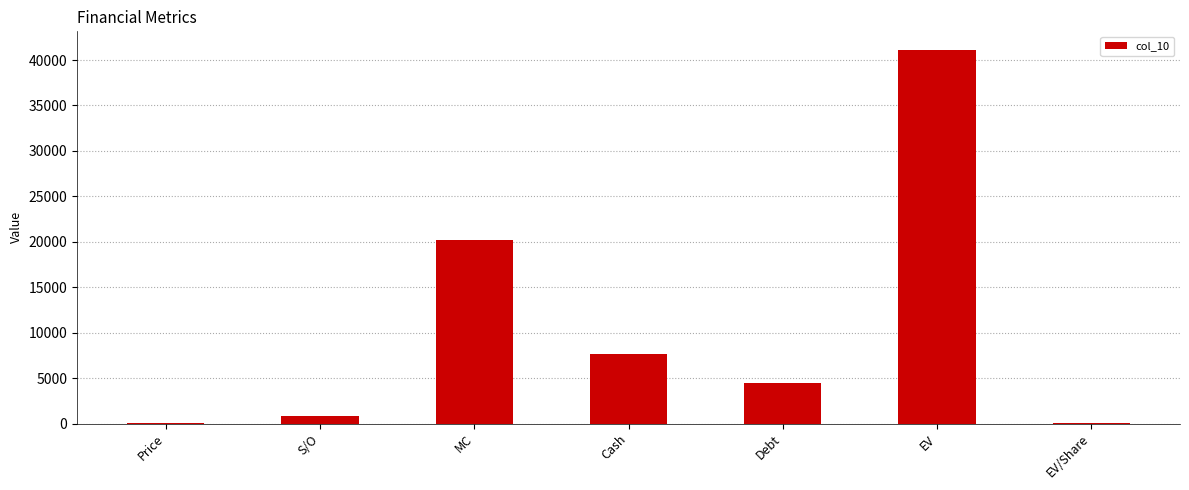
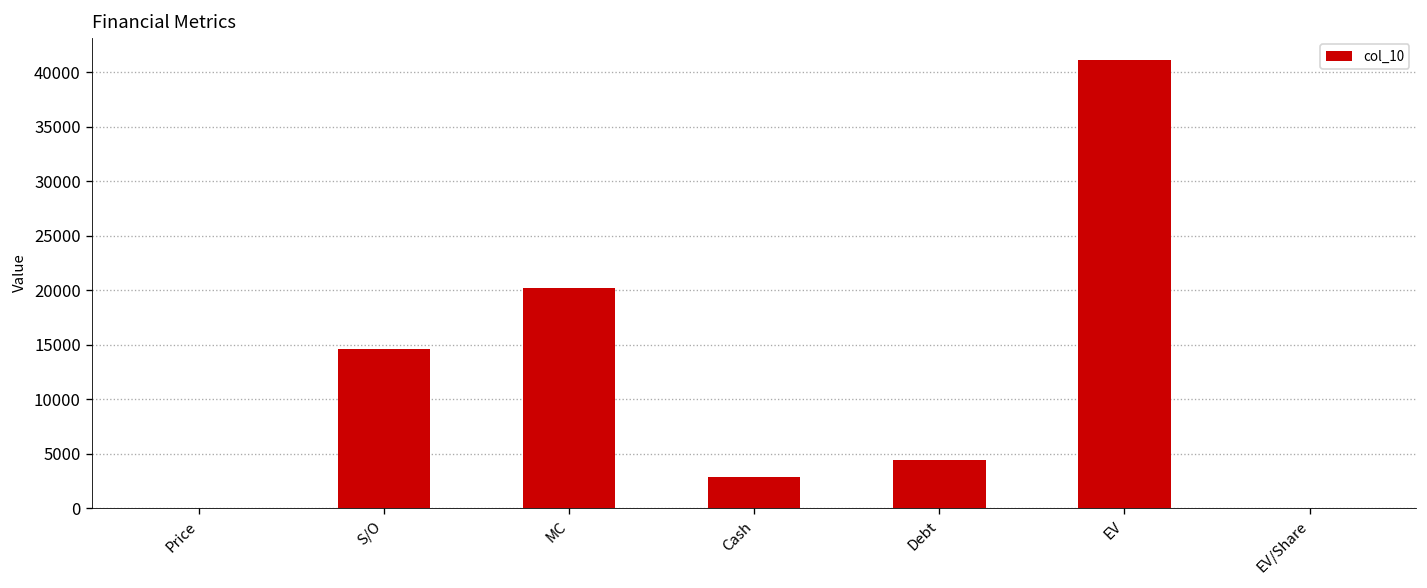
S/O: 1000 -> 15000
Cash: 8000 -> 3000
